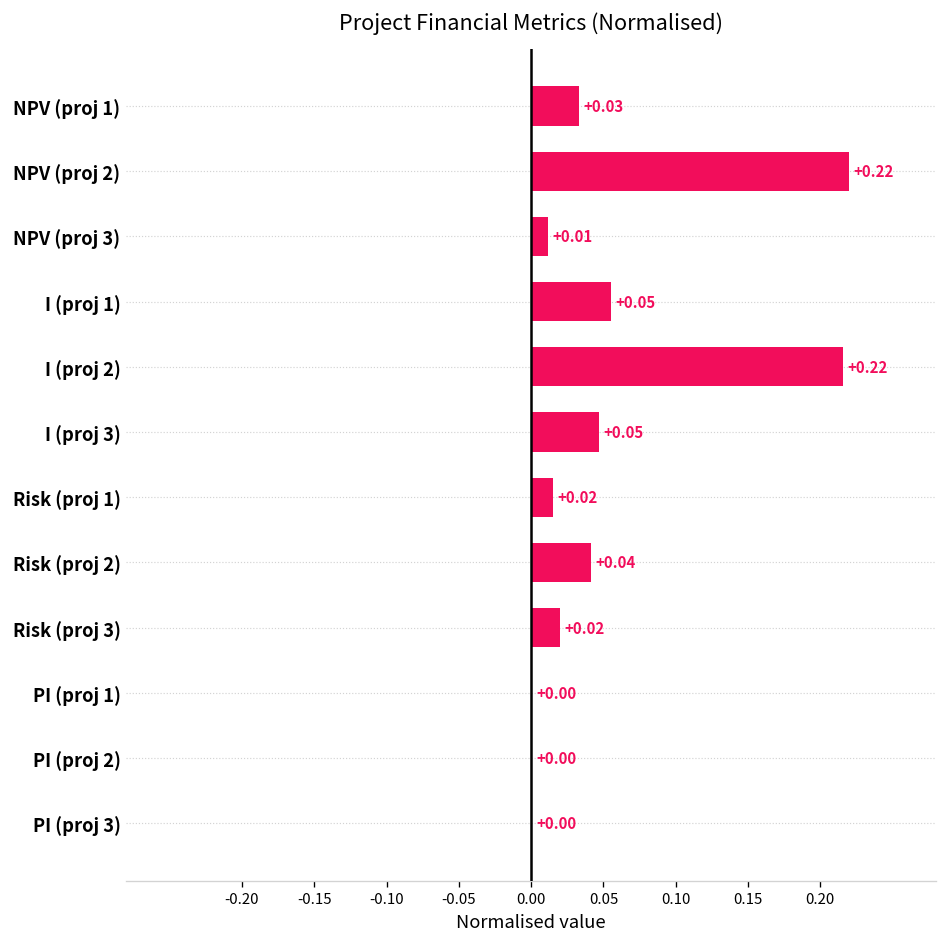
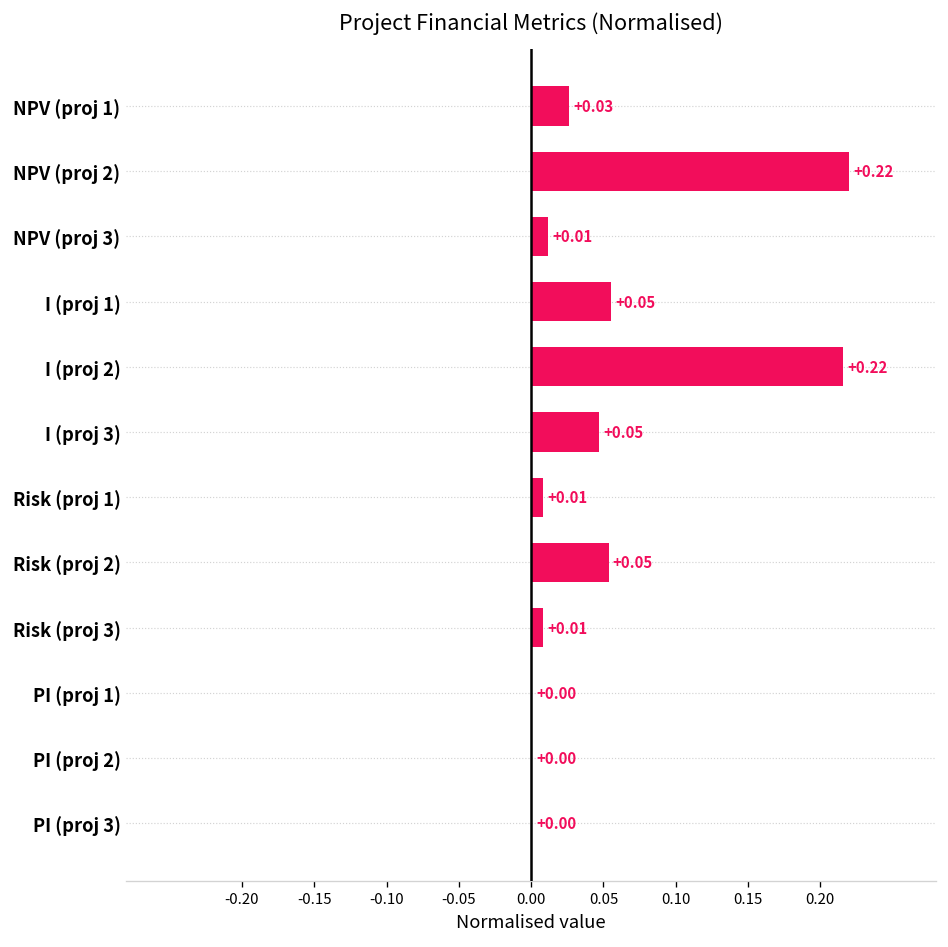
NPV (proj 1): 0.033 -> 0.026
Risk (proj 1): +0.02 -> +0.01
Risk (proj 2): +0.04 -> +0.05
Risk (proj 3): +0.02 -> +0.01
